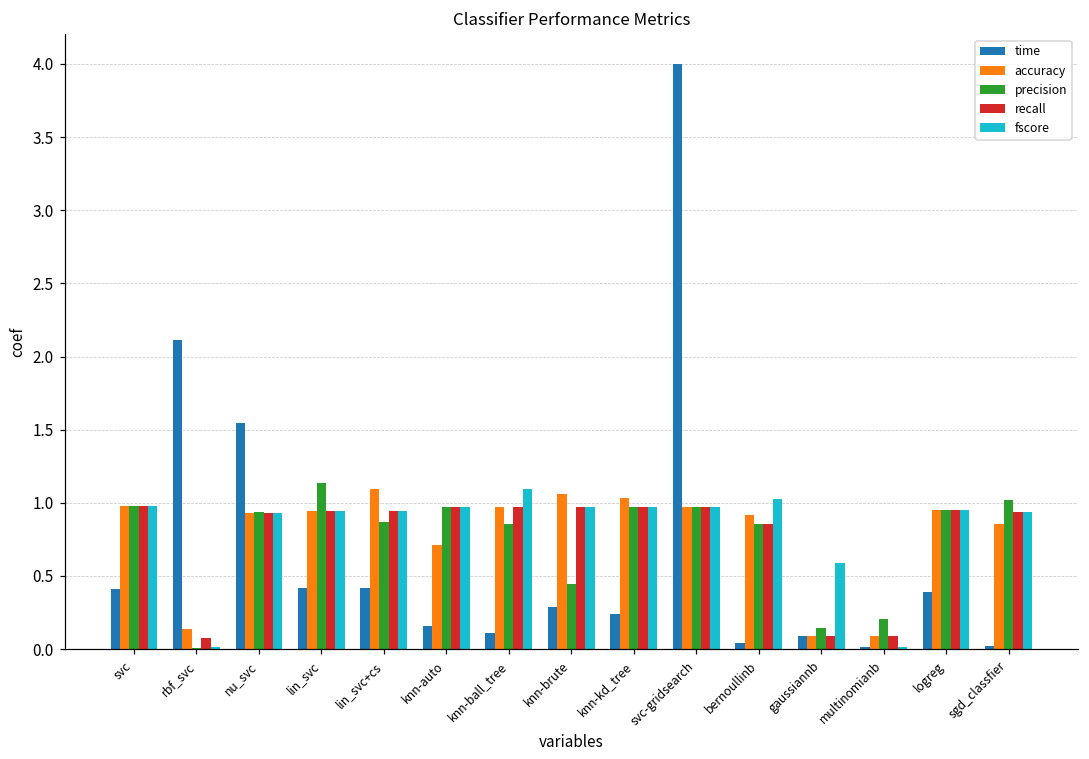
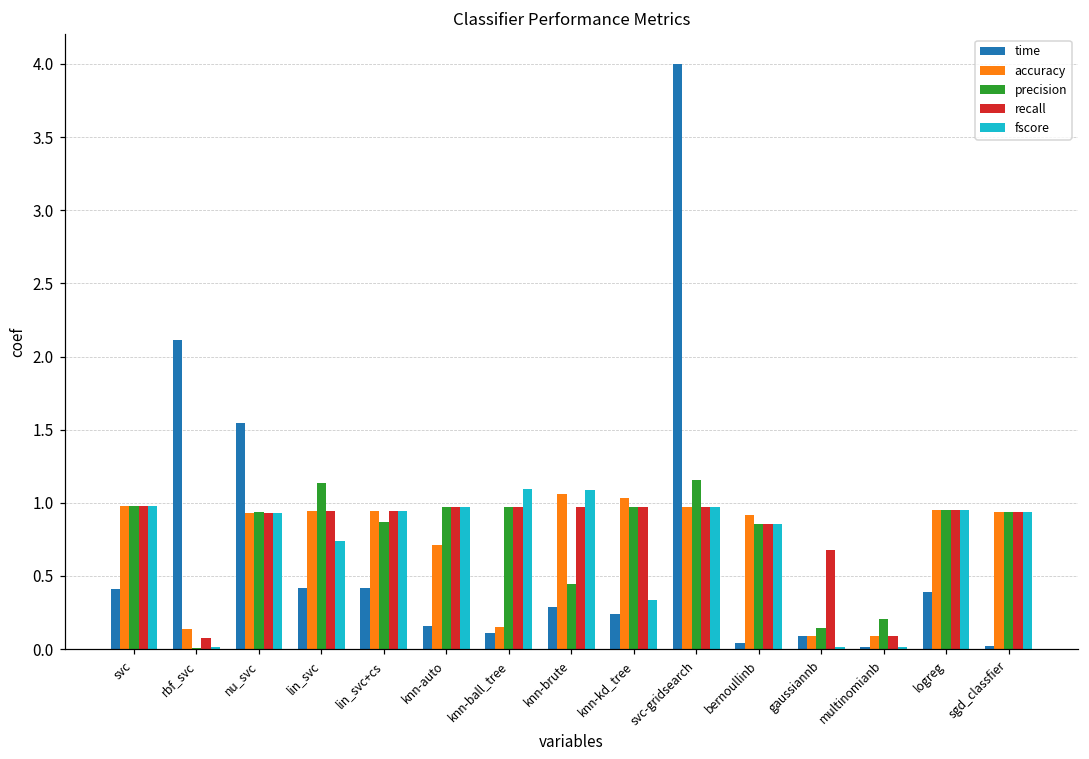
fscore, lin_svc: 0.94 -> 0.74
accuracy, lin_svc+cs: 1.10 -> 0.94
accuracy, knn-ball_tree: 0.97 -> 0.15
precision, knn-ball_tree: 0.86 -> 0.97
fscore, knn-brute: 0.97 -> 1.09
fscore, knn-kd_tree: 0.97 -> 0.34
precision, svc-gridsearch: 0.97 -> 1.15
fscore, bernoullinb: 1.03 -> 0.85
recall, gaussiannb: 0.09 -> 0.68
fscore, gaussiannb: 0.59 -> 0.02
accuracy, sgd_classfier: 0.85 -> 0.93
precision, sgd_classfier: 1.02 -> 0.94
